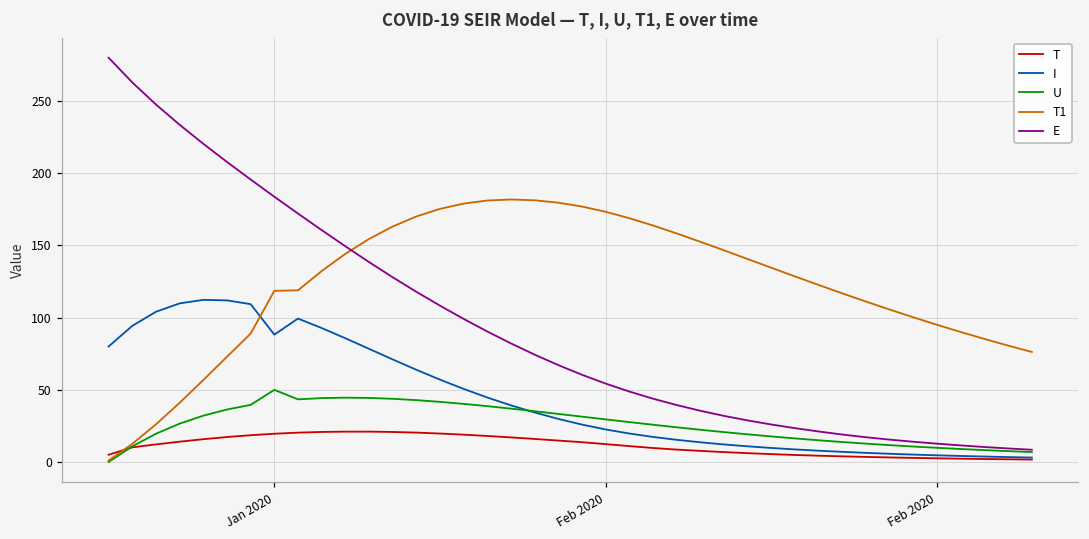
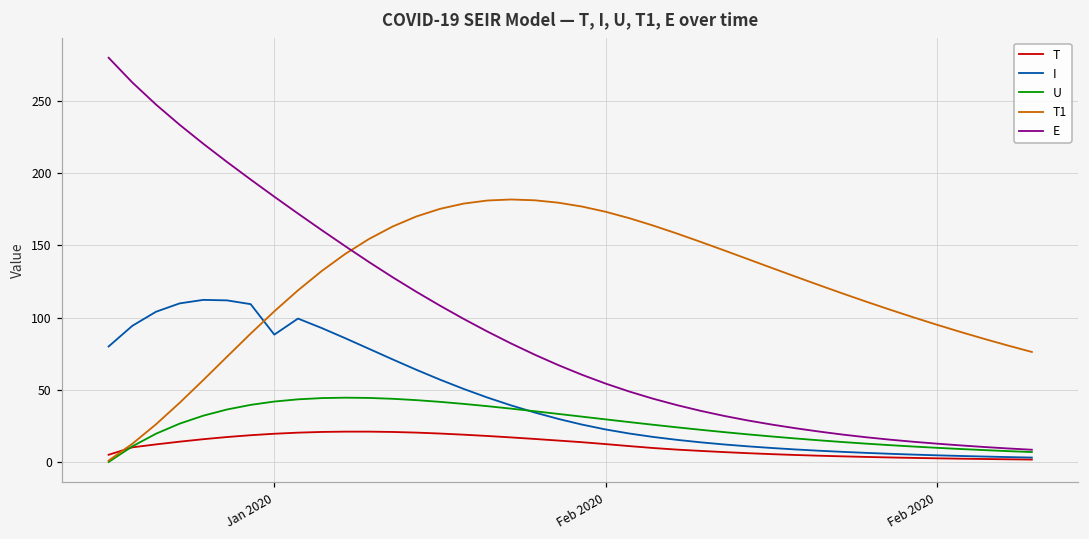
U, Jan 2020: 50 -> 42
T1, Jan 2020: 119 -> 104
